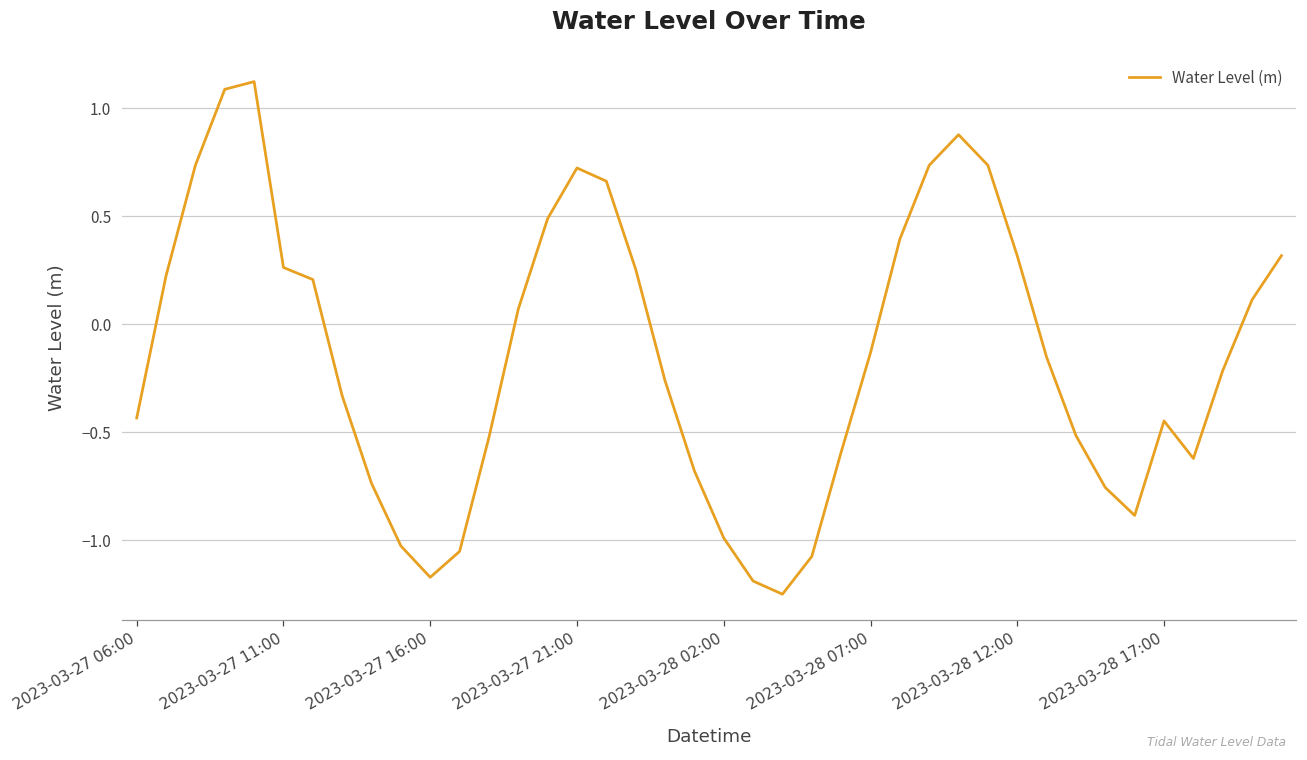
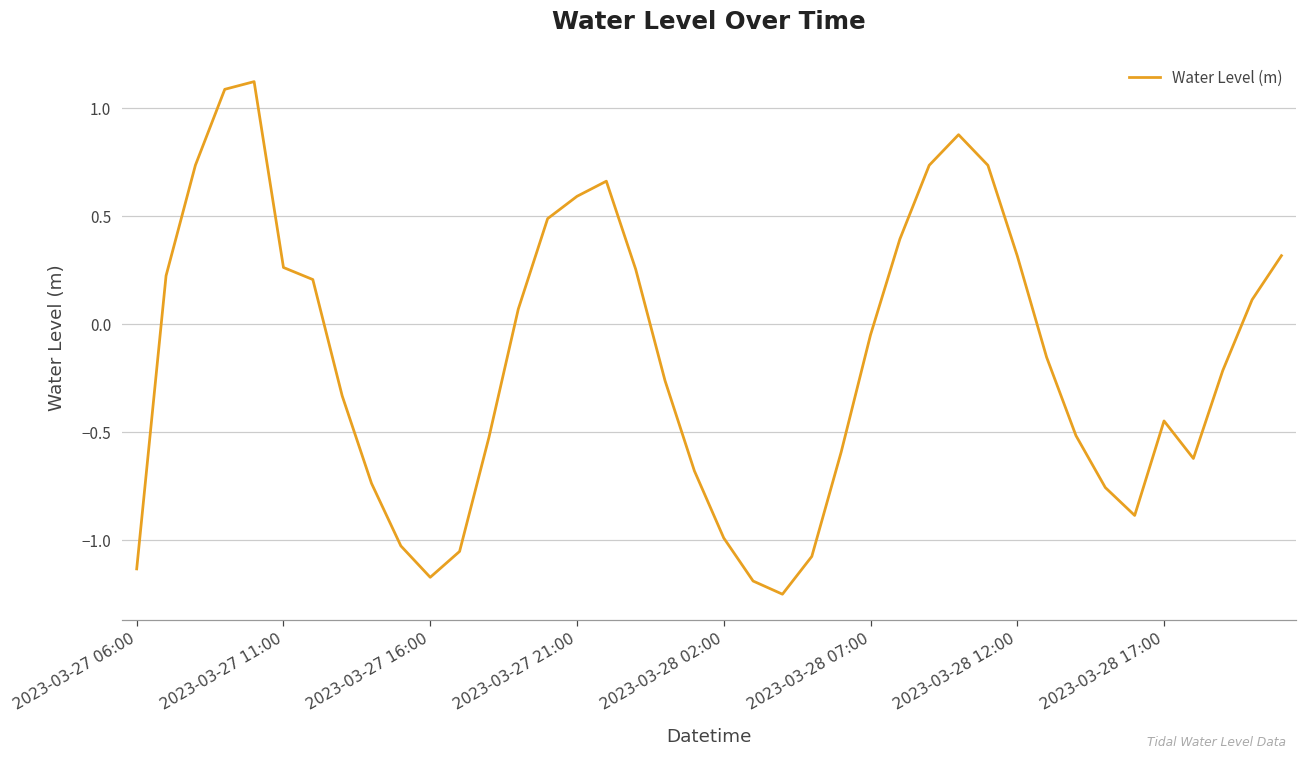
2023-03-27 06:00: -0.43 -> -1.13
2023-03-27 21:00: 0.72 -> 0.59
2023-03-28 07:00: -0.13 -> -0.05
